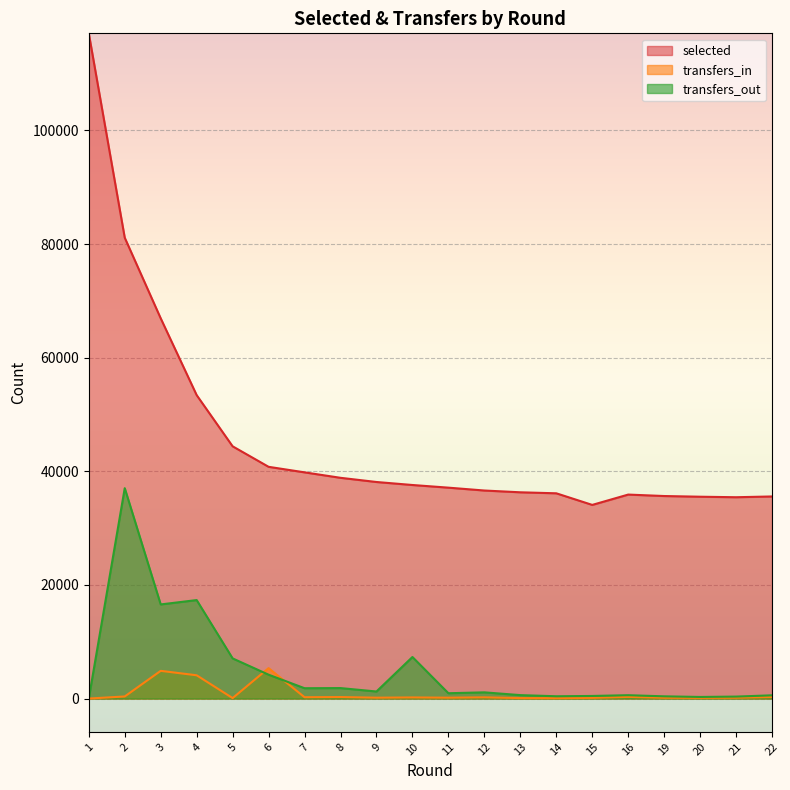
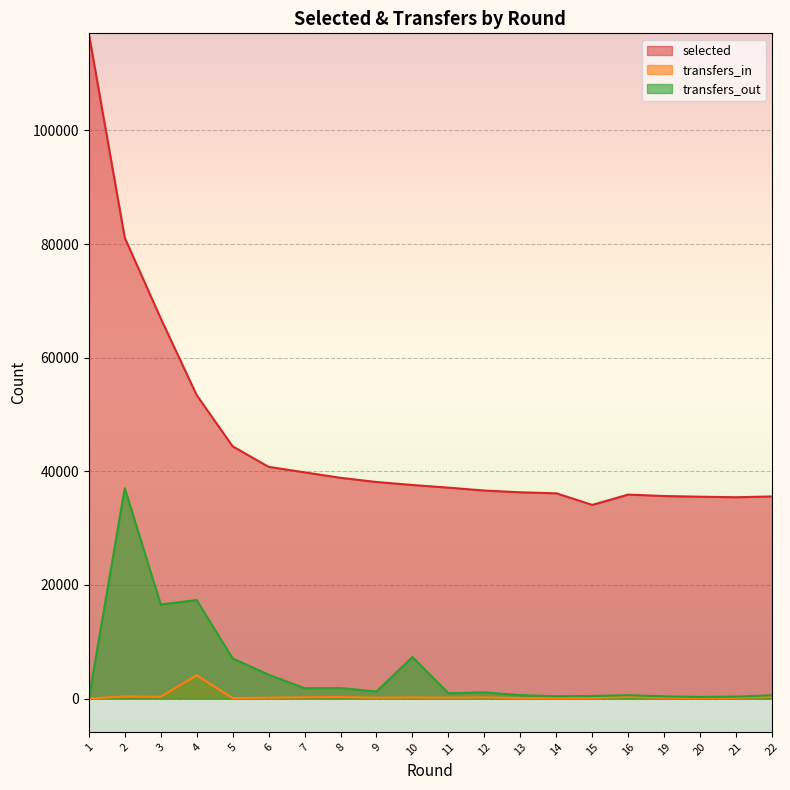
transfers_in, 3: 5000 -> 0
transfers_in, 6: 5000 -> 0
